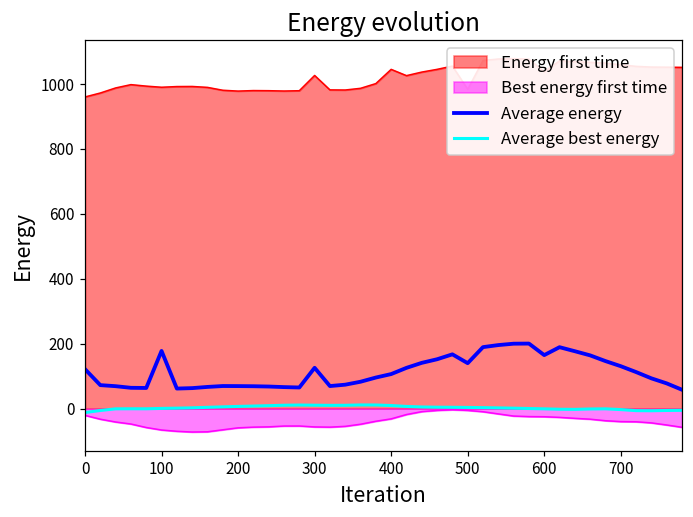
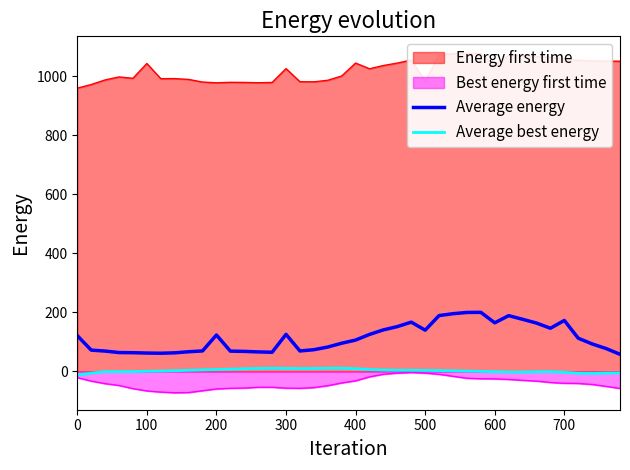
Energy first time, 100: 990 -> 1040
Average energy, 100: 180 -> 60
Average energy, 200: 70 -> 120
Average energy, 700: 130 -> 170
